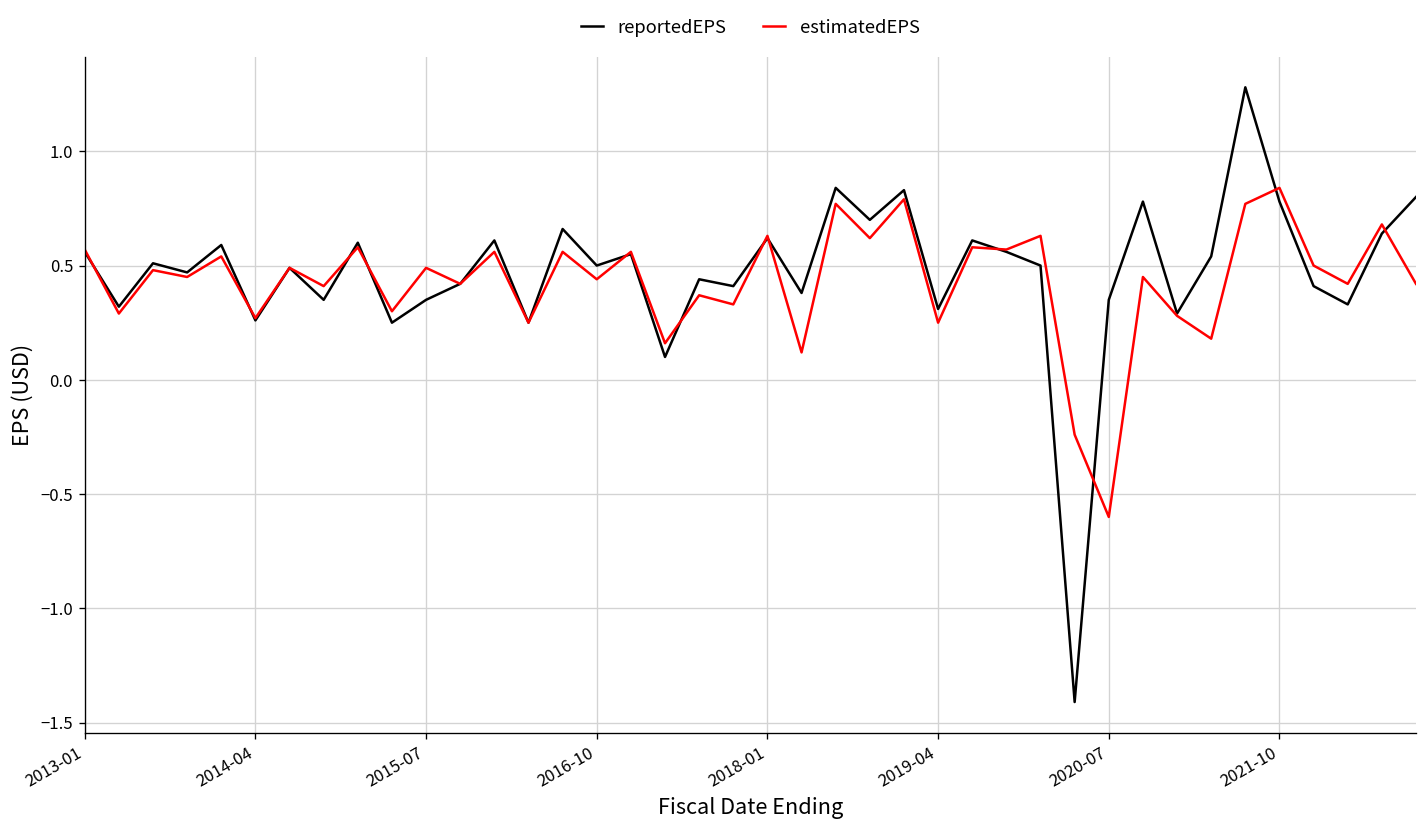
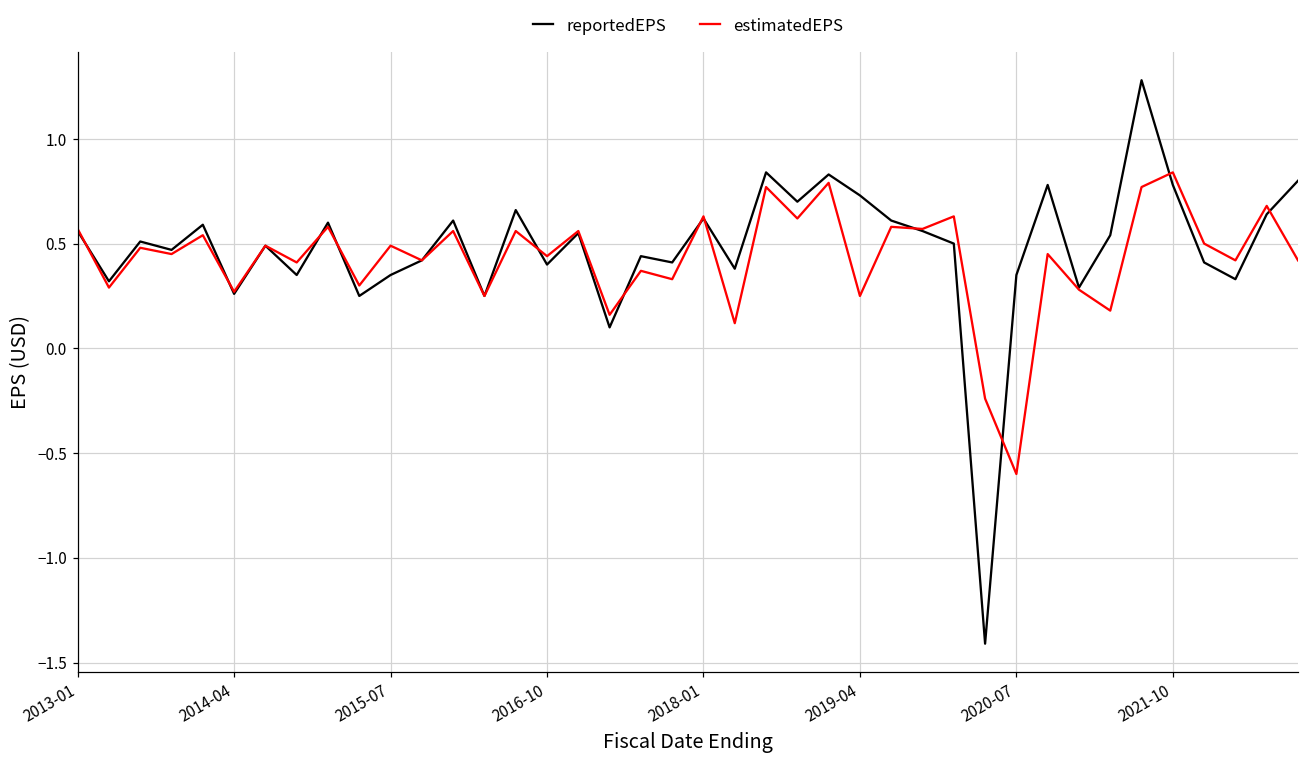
reportedEPS, 2016-10: 0.5 -> 0.4
reportedEPS, 2019-04: 0.31 -> 0.73
